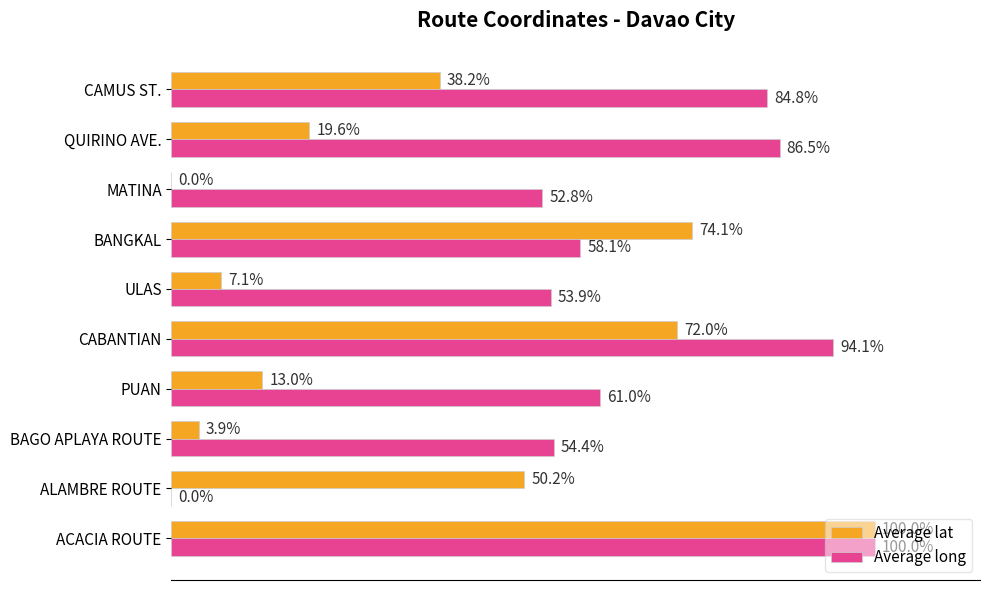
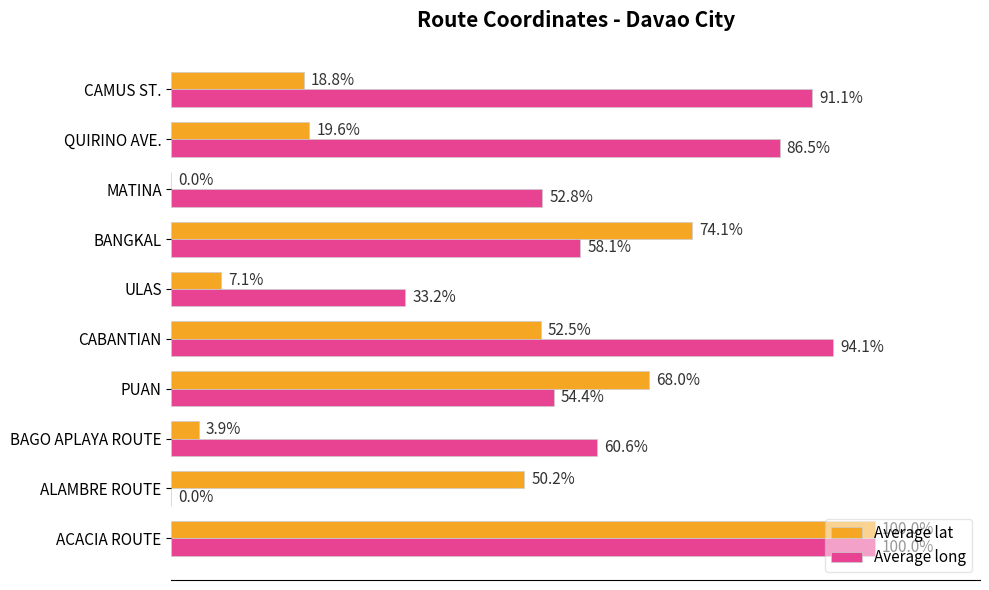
Average lat, CAMUS ST.: 38.2% -> 18.8%
Average long, CAMUS ST.: 84.8% -> 91.1%
Average long, ULAS: 53.9% -> 33.2%
Average lat, CABANTIAN: 72.0% -> 52.5%
Average lat, PUAN: 13.0% -> 68.0%
Average long, PUAN: 61.0% -> 54.4%
Average long, BAGO APLAYA ROUTE: 54.4% -> 60.6%
